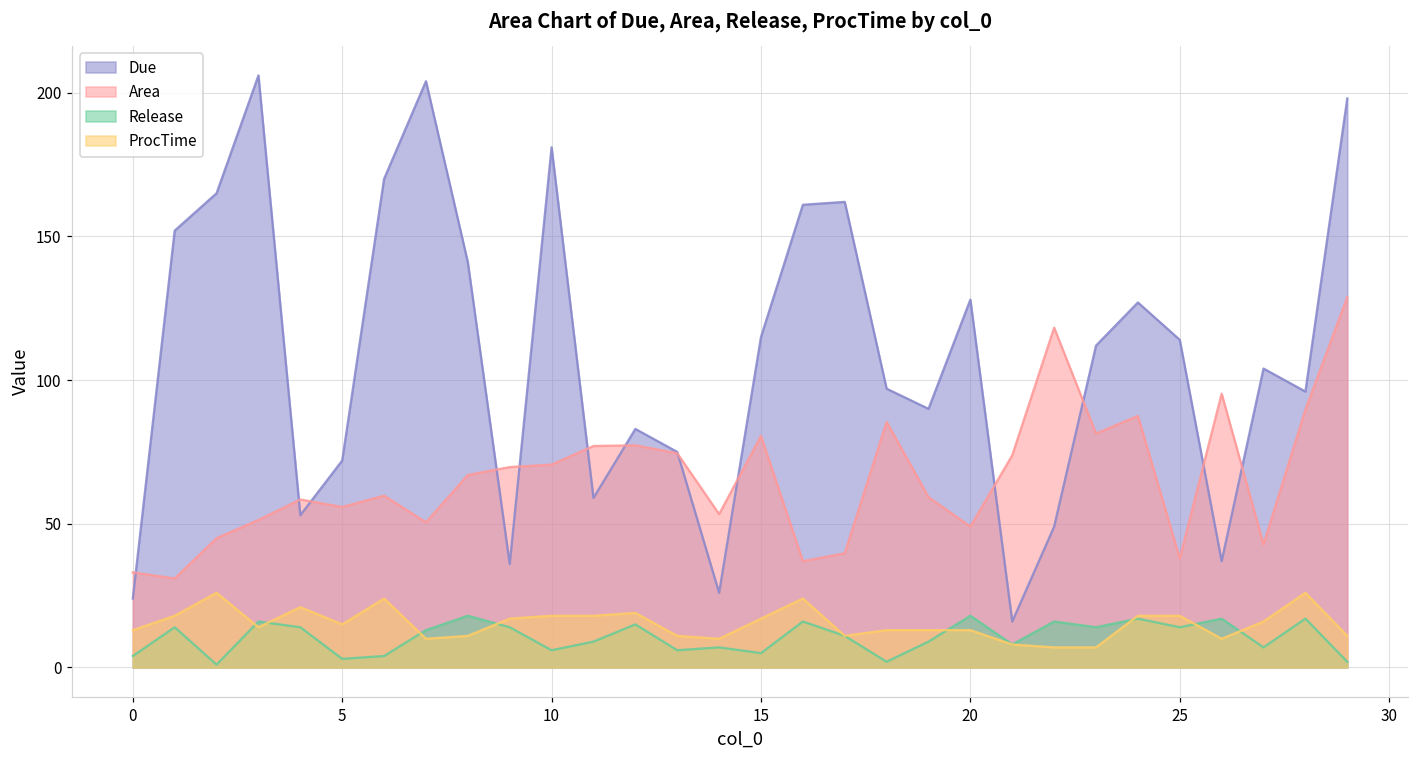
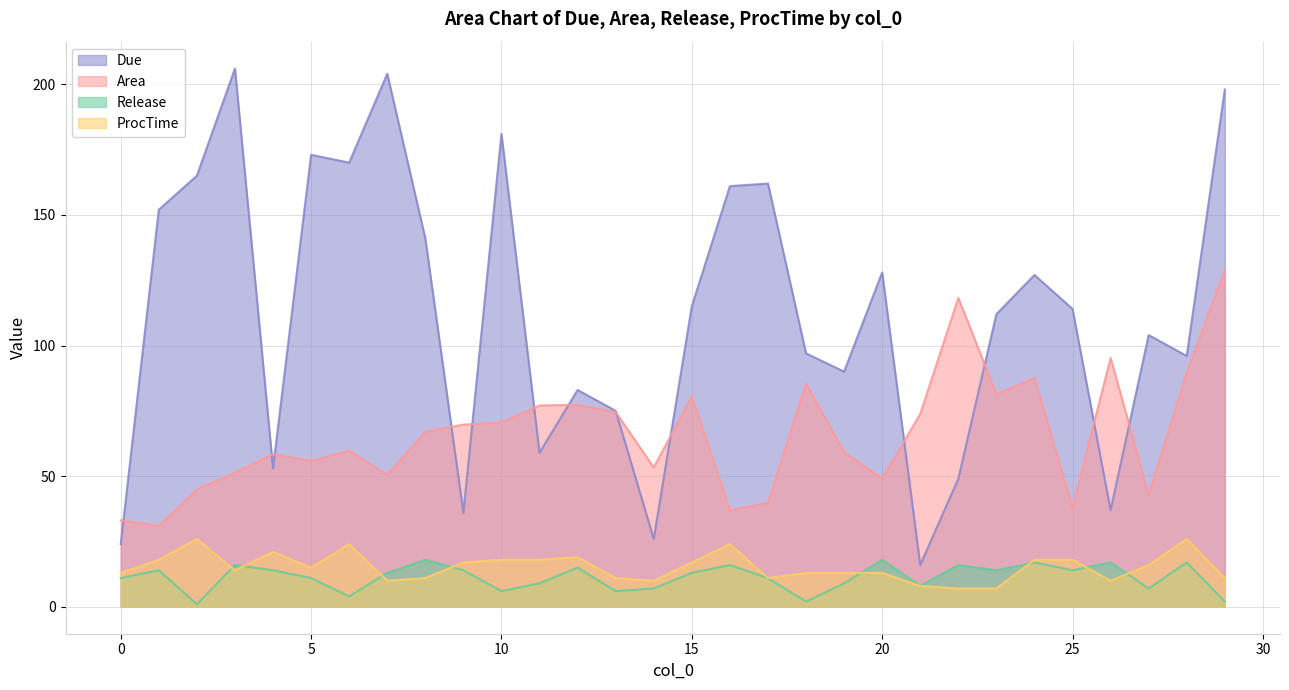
Release, 0: 4 -> 11
Due, 5: 72 -> 173
Release, 5: 3 -> 11
Release, 15: 5 -> 13
